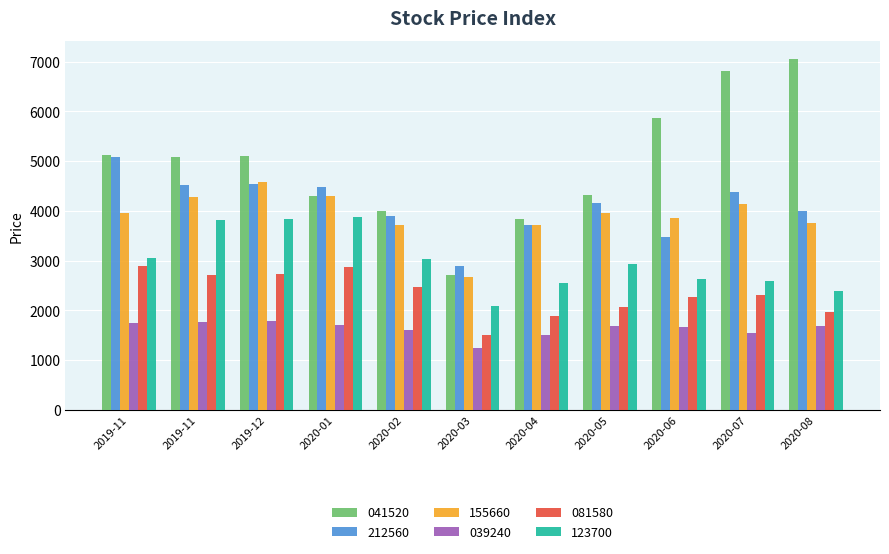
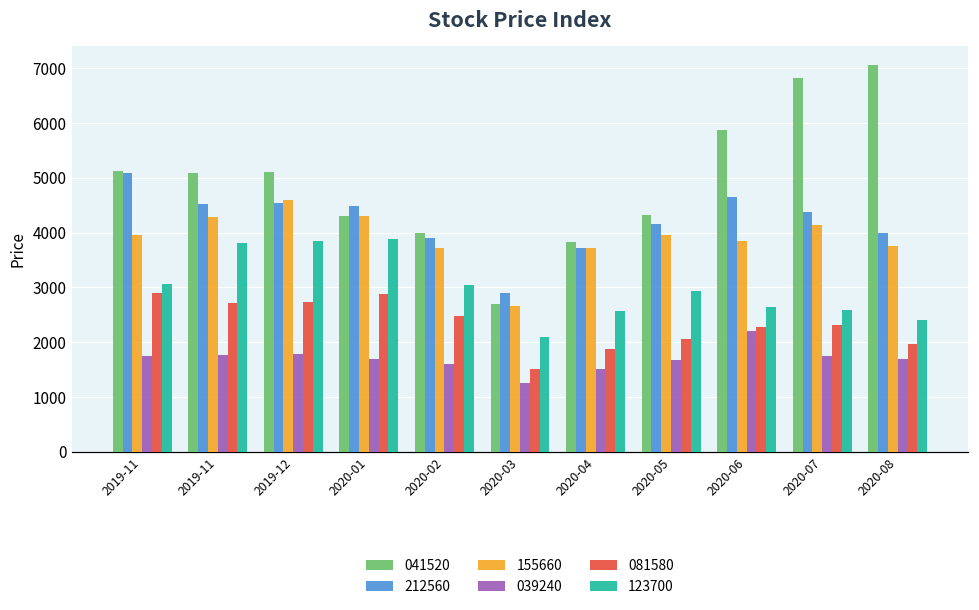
212560, 2020-06: 3500 -> 4600
039240, 2020-06: 1700 -> 2200
039240, 2020-07: 1600 -> 1800
